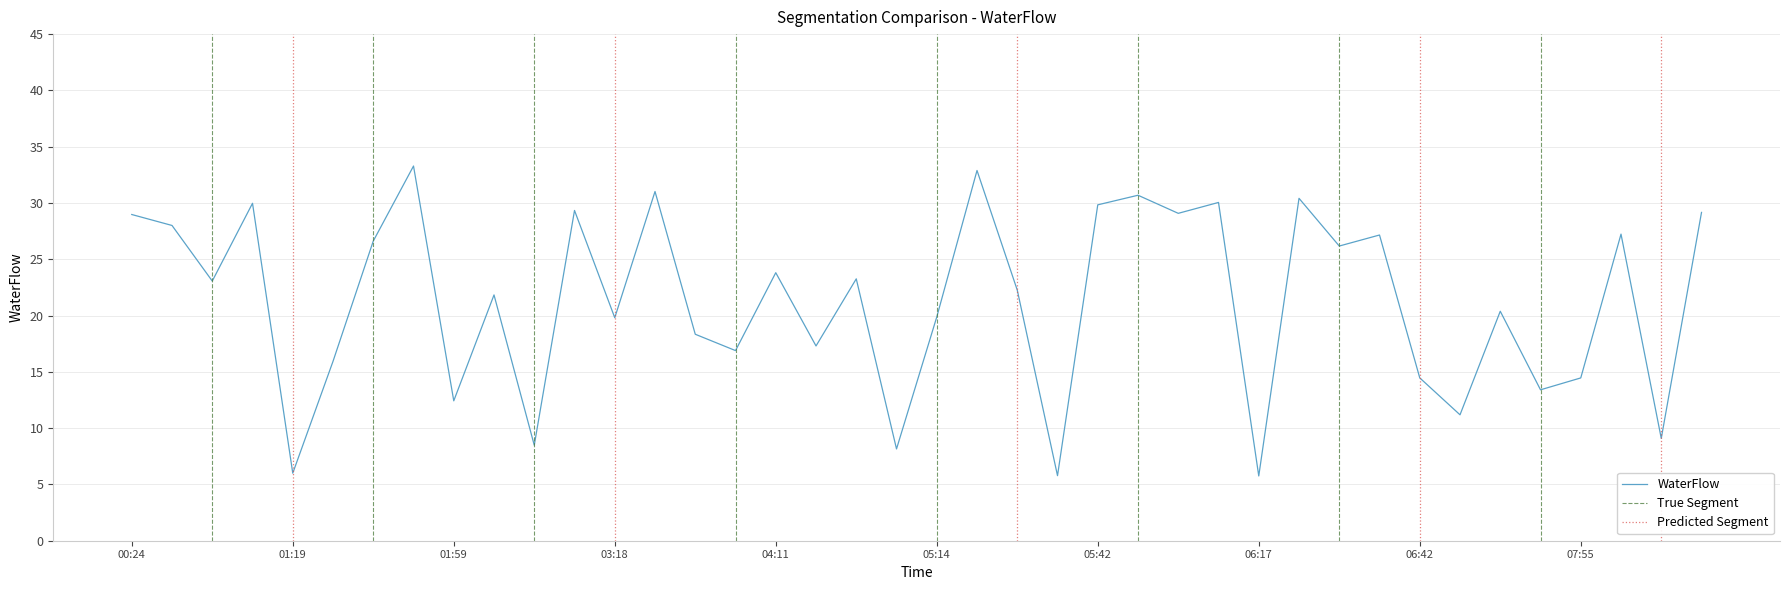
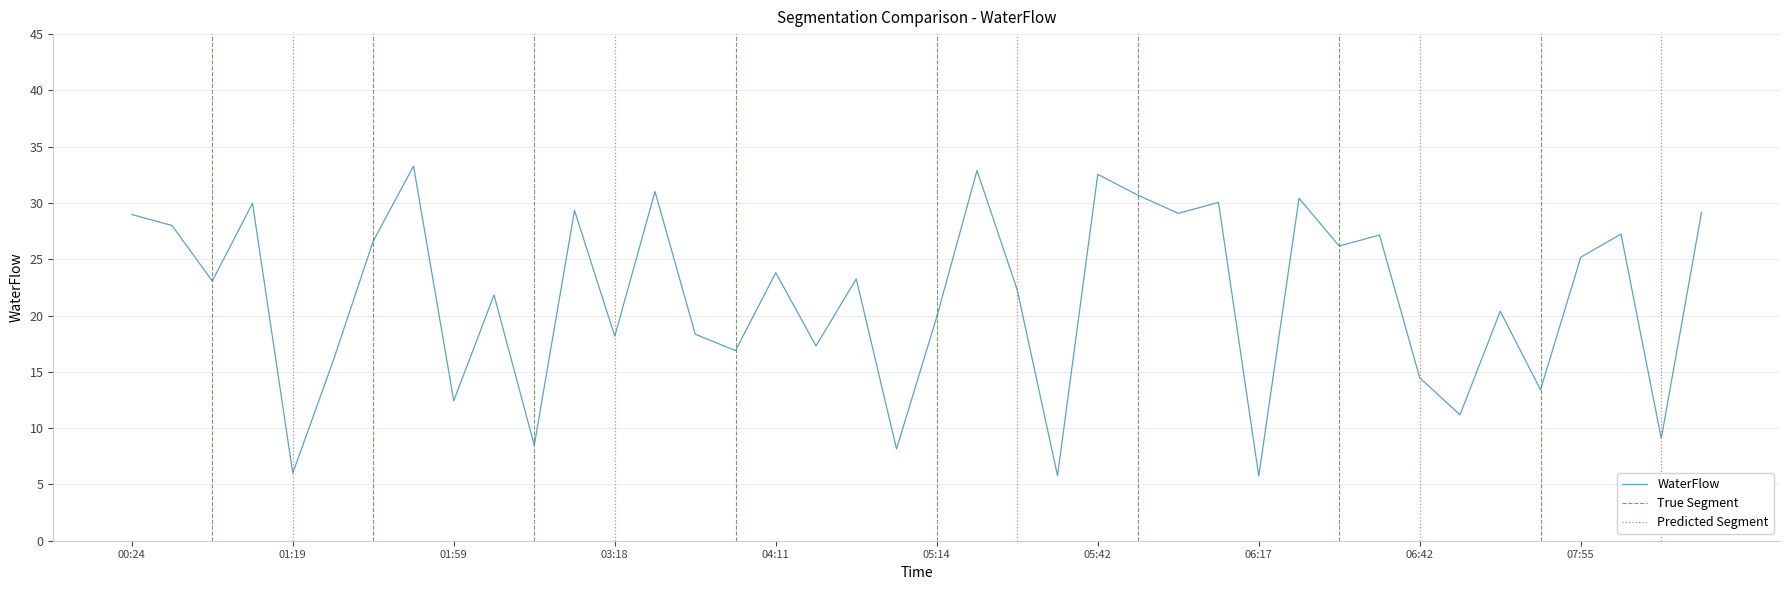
03:18: 19.8 -> 18.2
05:42: 29.8 -> 32.5
07:55: 14.5 -> 25.2
